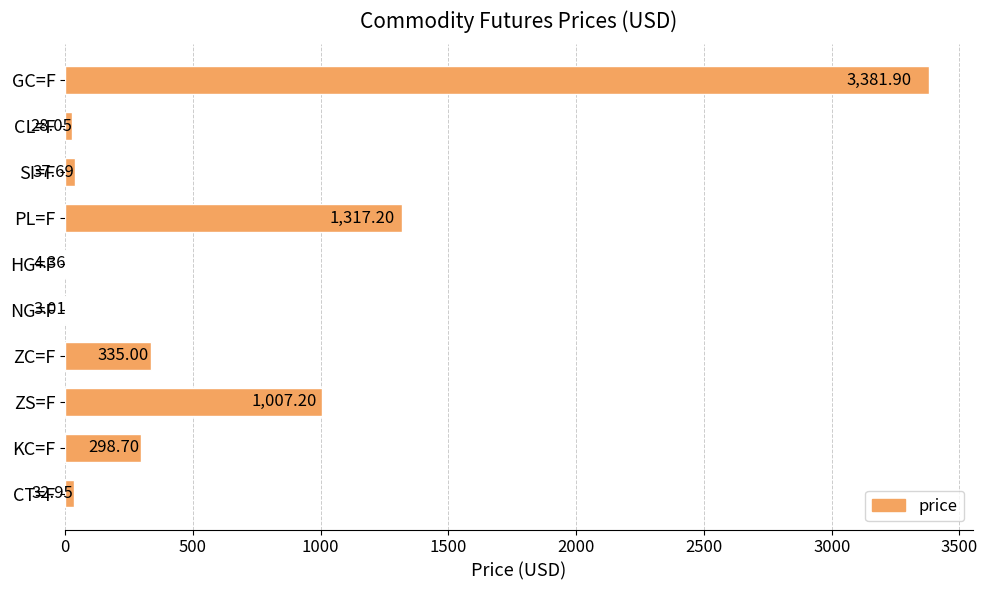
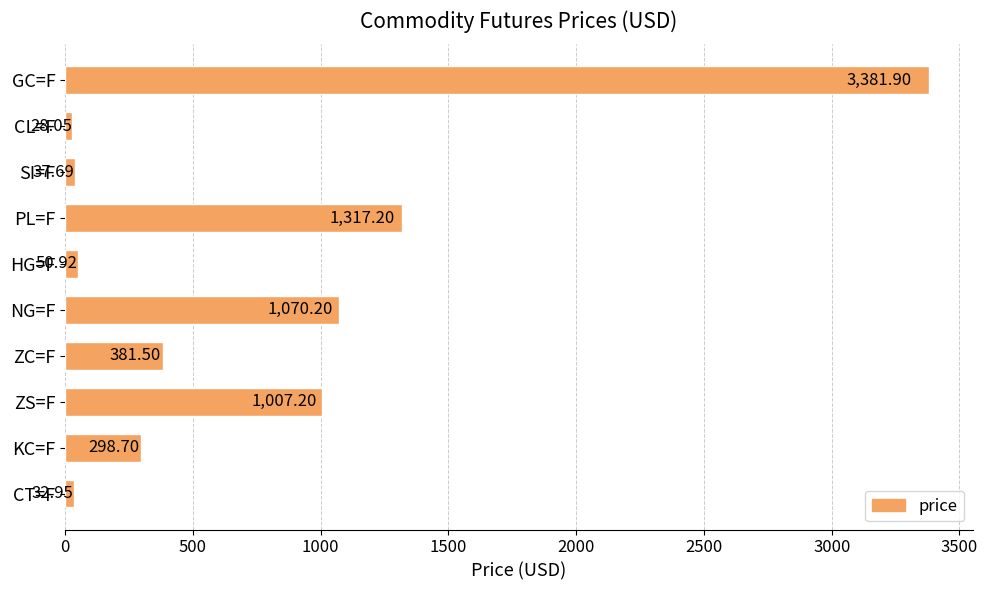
HG=F: 4.36 -> 50.92
NG=F: 3.01 -> 1,070.20
ZC=F: 335.00 -> 381.50
